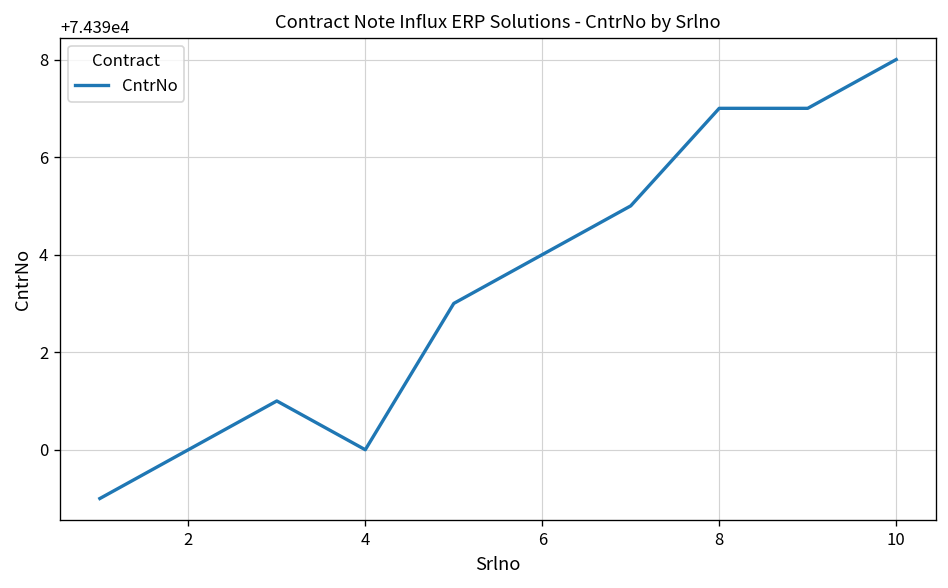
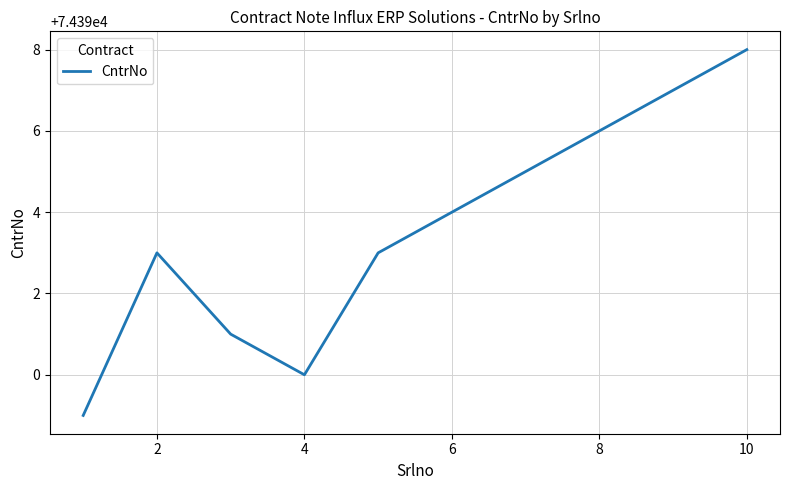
2: 74390 -> 74393
8: 74397 -> 74396
